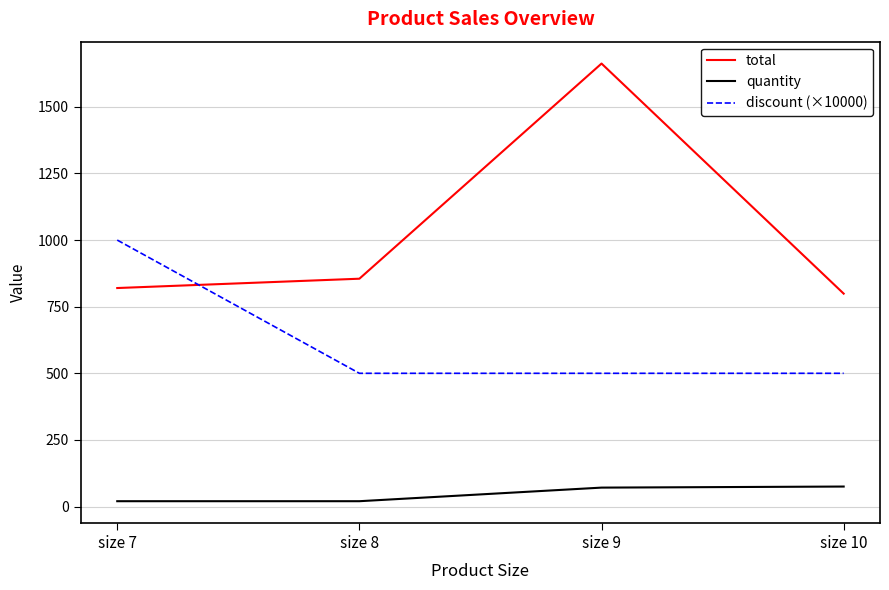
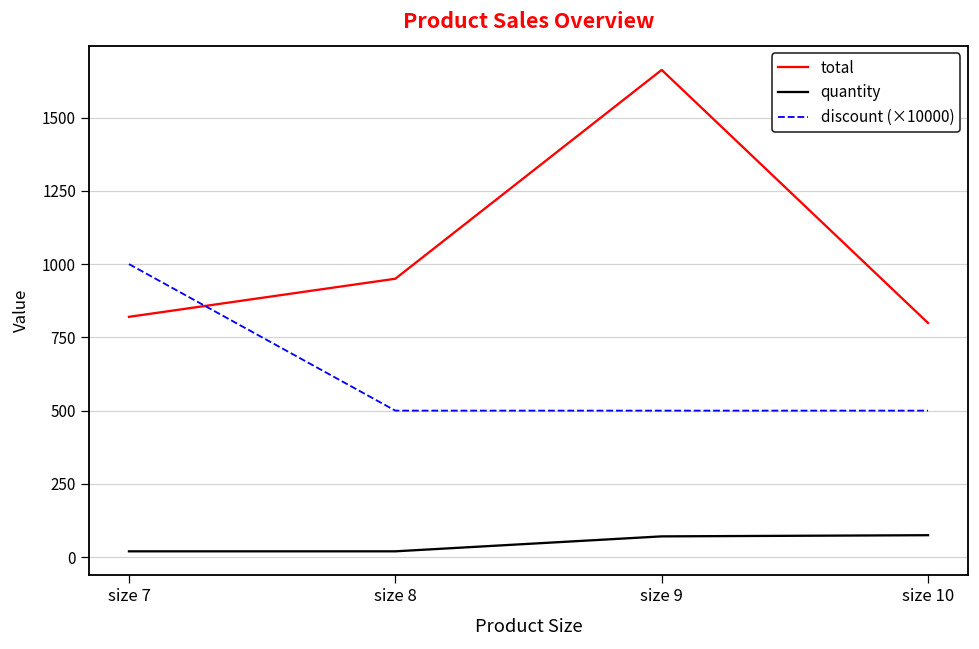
total, size 8: 860 -> 950
